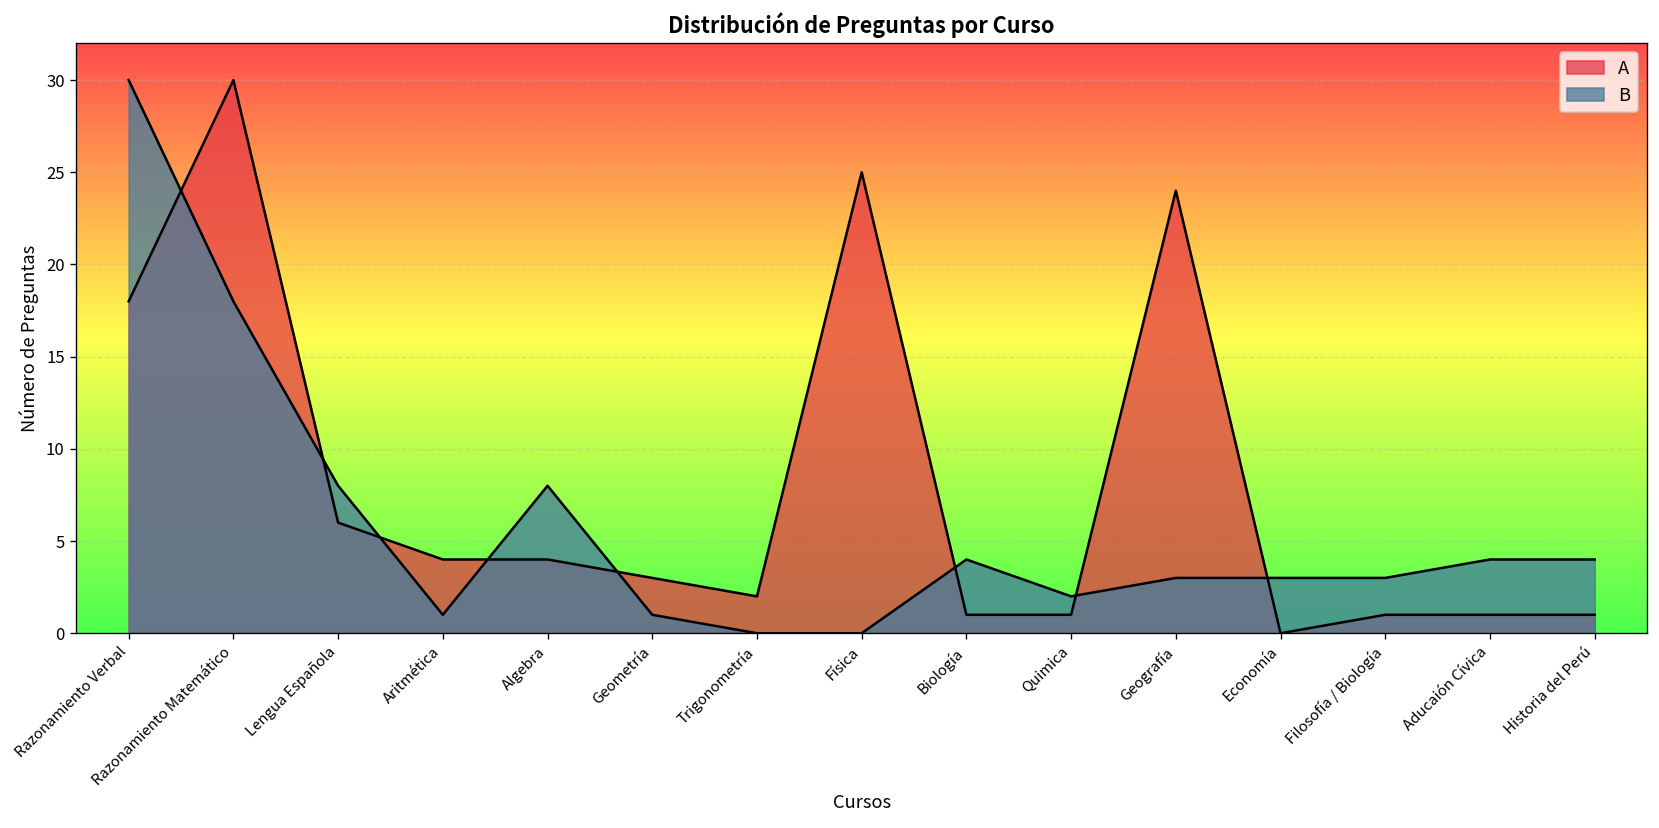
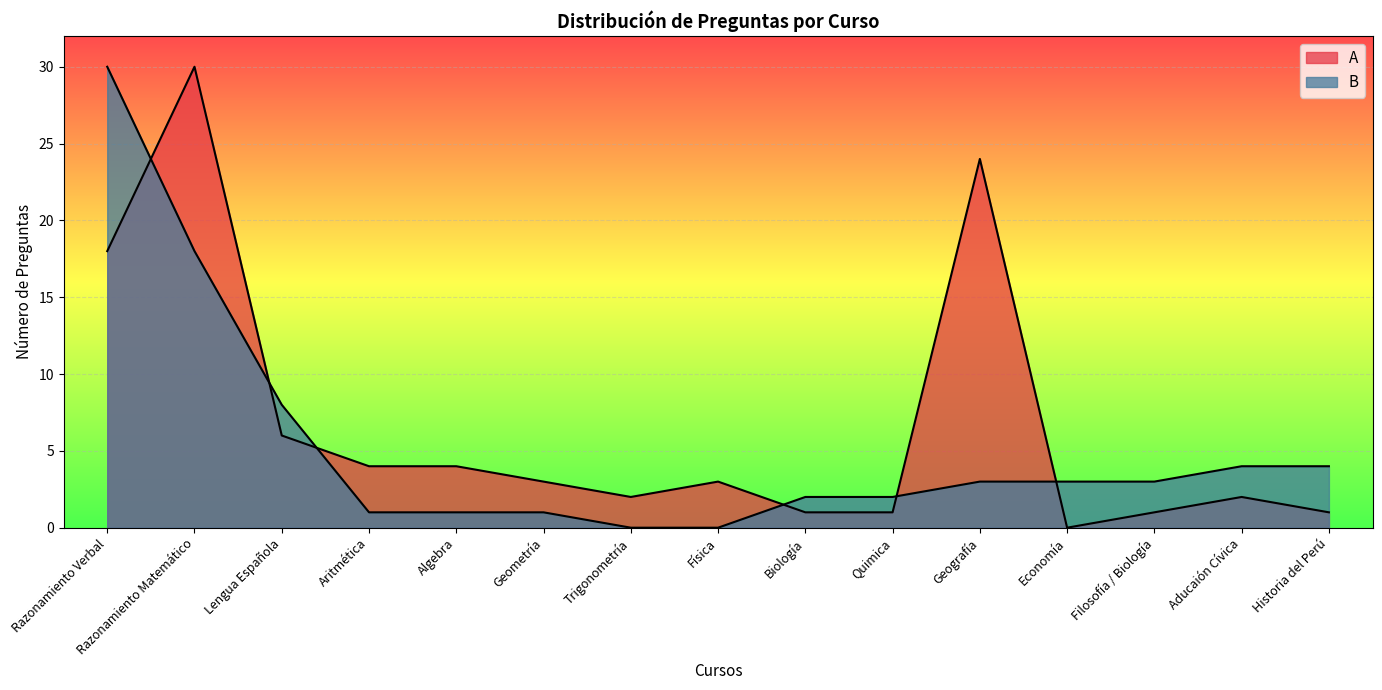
B, Algebra: 8 -> 1
A, Física: 25 -> 3
B, Biología: 4 -> 2
A, Aducaión Cívica: 1 -> 2
